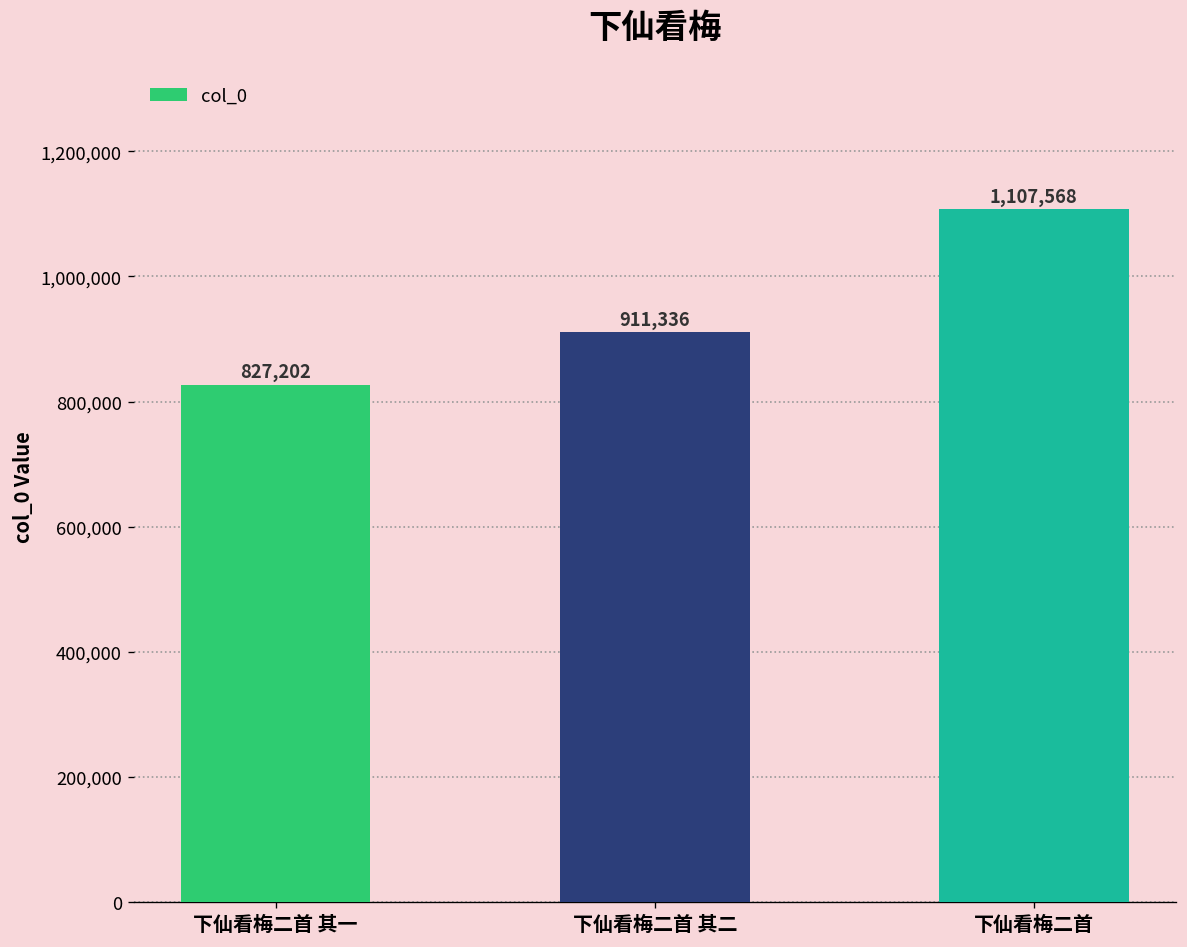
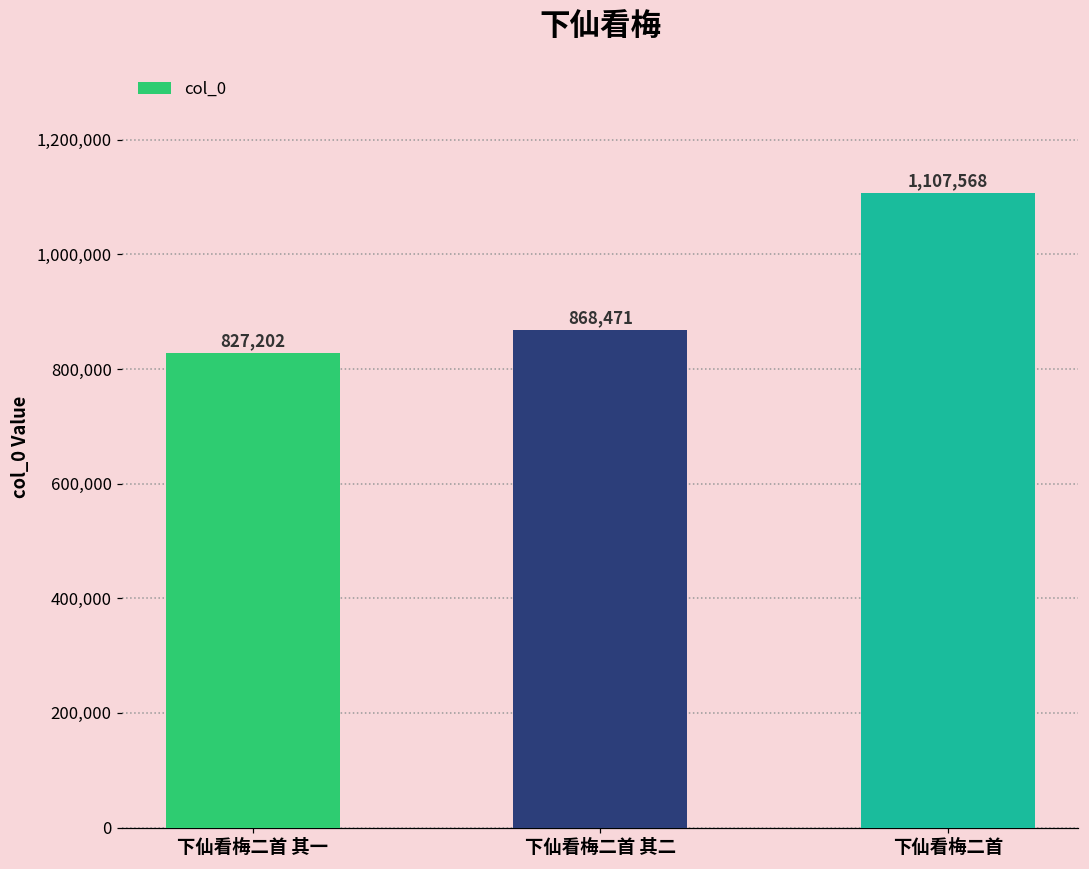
下仙看梅二首 其二: 911,336 -> 868,471
